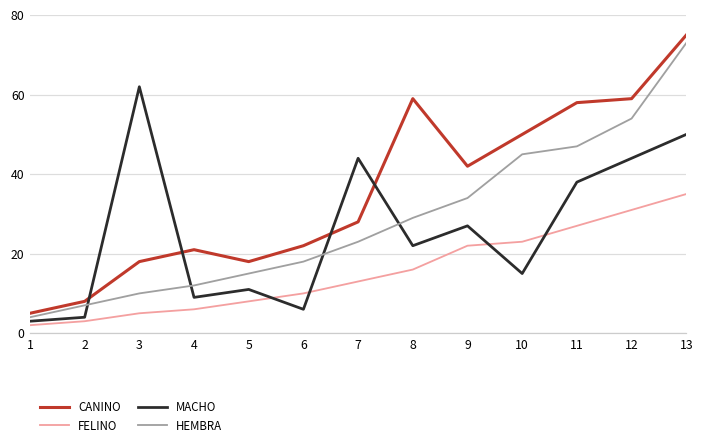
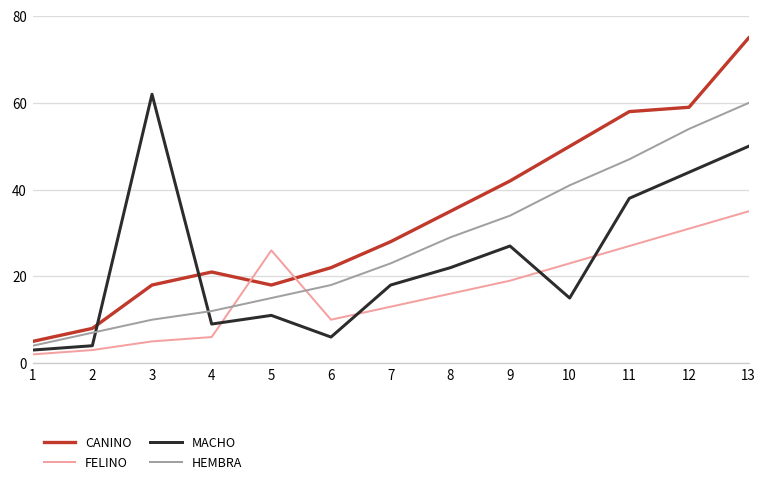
FELINO, 5: 8 -> 26
MACHO, 7: 44 -> 18
CANINO, 8: 59 -> 35
FELINO, 9: 22 -> 19
HEMBRA, 10: 45 -> 41
HEMBRA, 13: 73 -> 60
